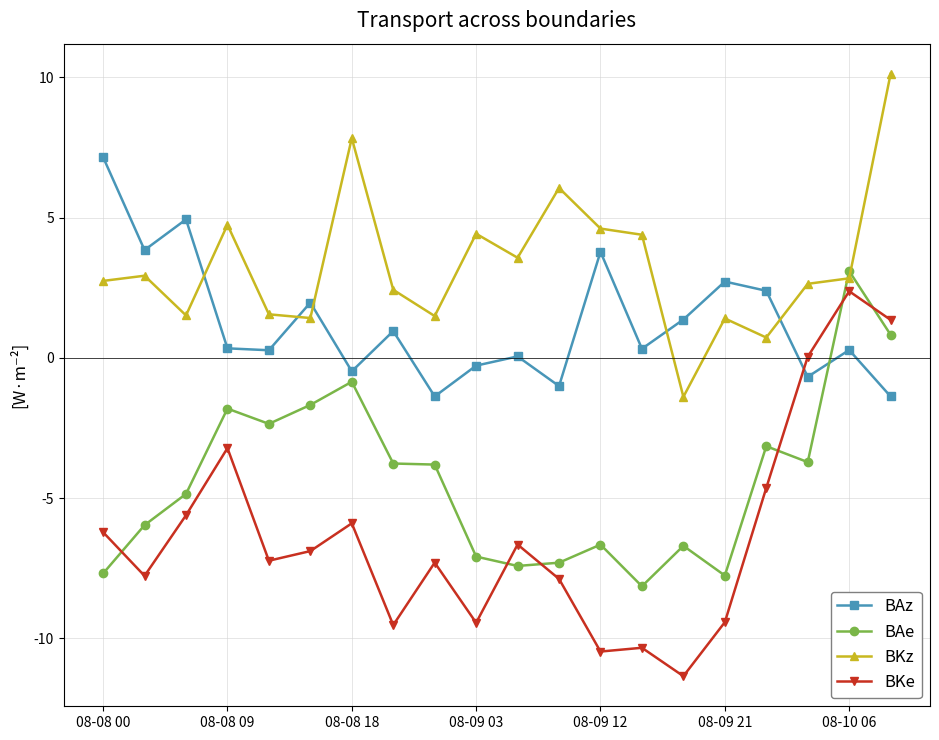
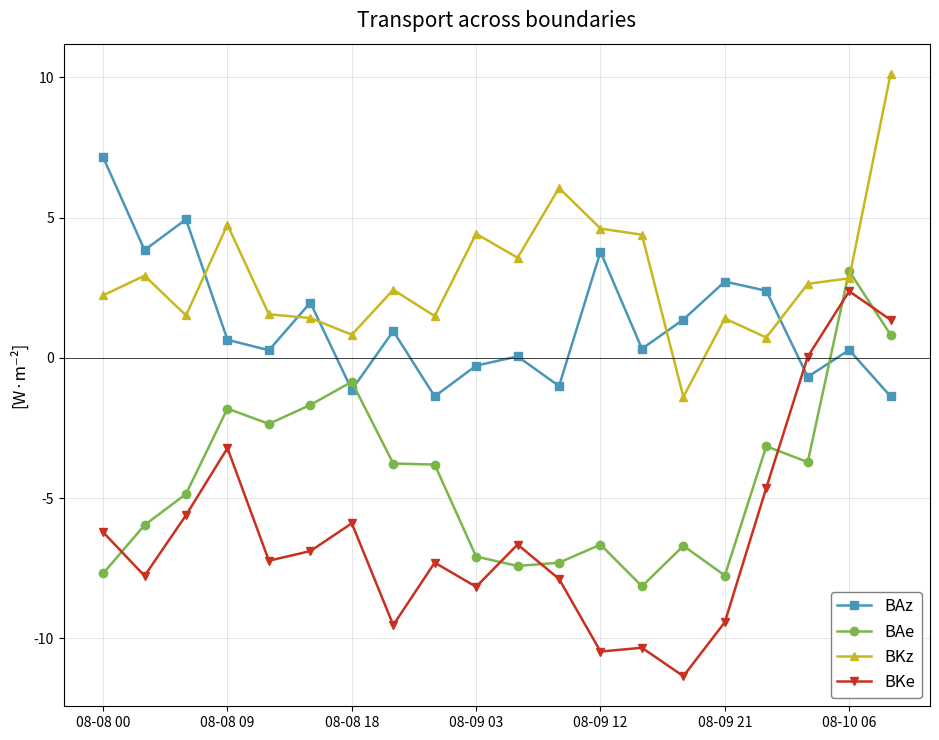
BKz, 08-08 00: 2.7 -> 2.2
BAz, 08-08 09: 0.3 -> 0.6
BAz, 08-08 18: -0.5 -> -1.1
BKz, 08-08 18: 7.8 -> 0.8
BKe, 08-09 03: -9.4 -> -8.2
